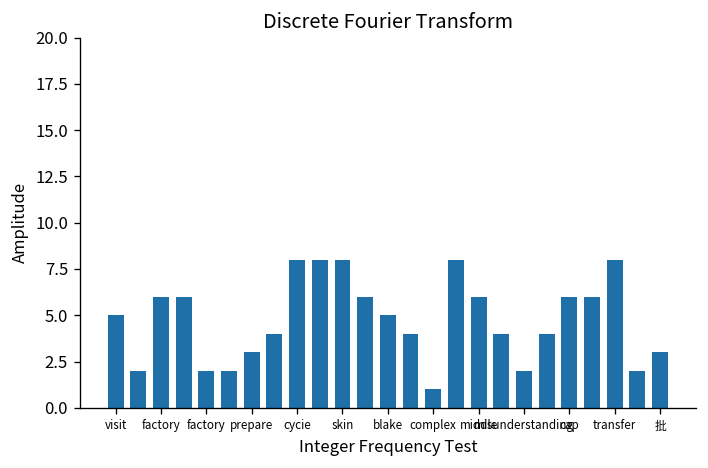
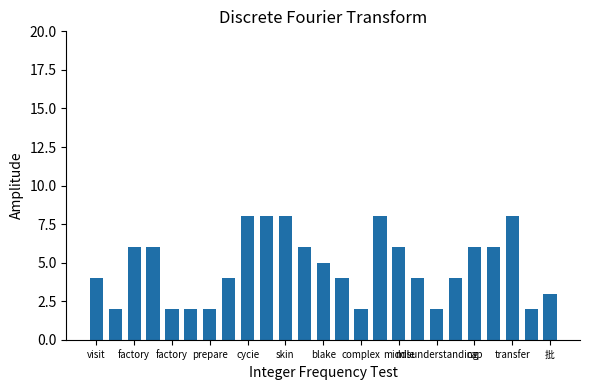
visit: 5 -> 4
prepare: 3 -> 2
complex: 1 -> 2
